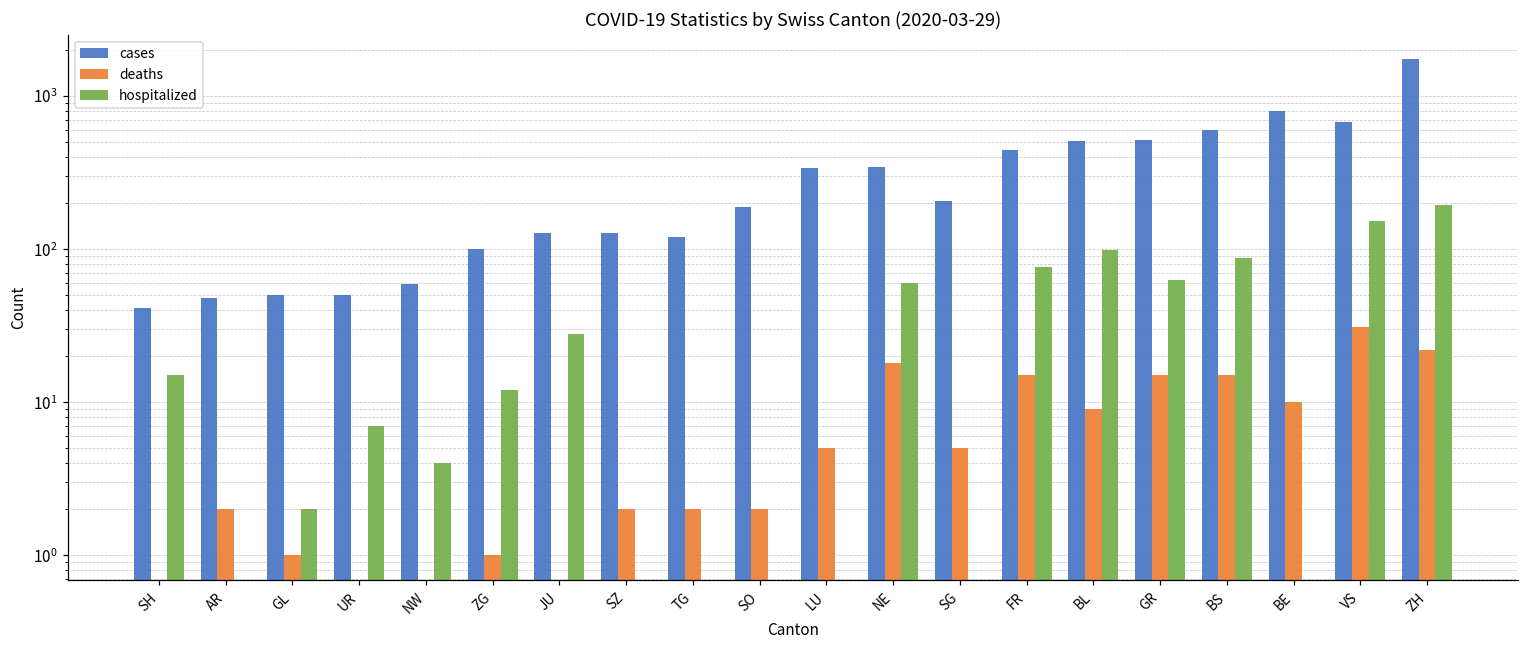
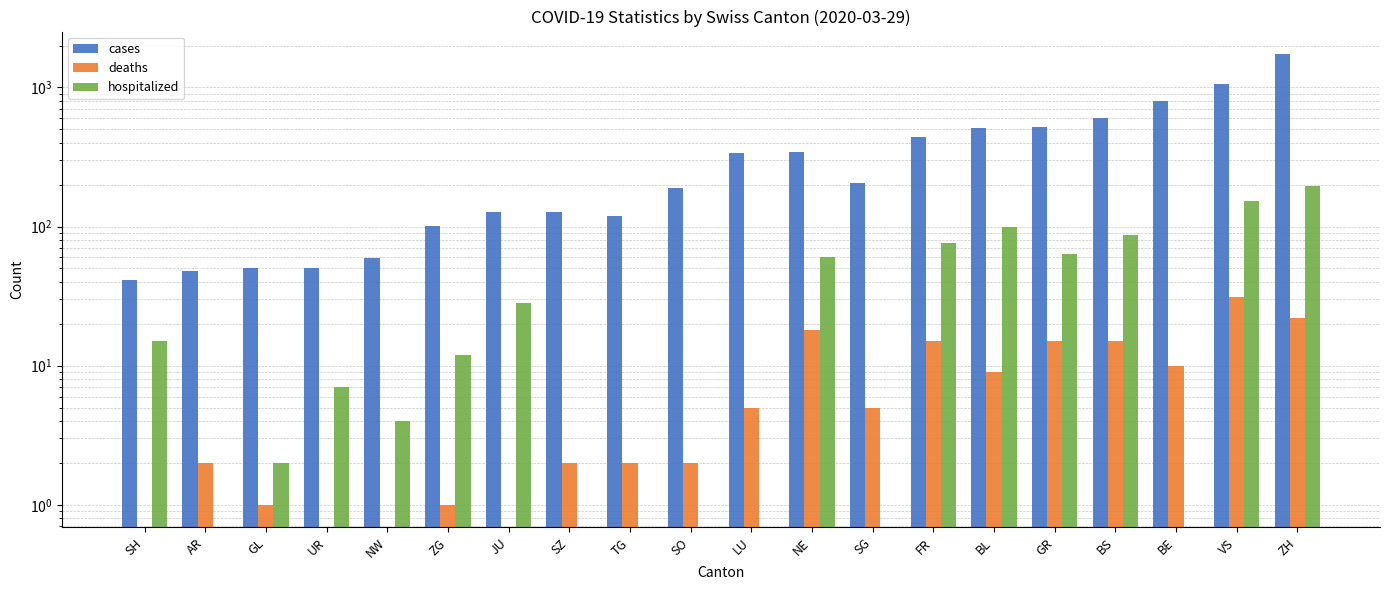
cases, VS: 700 -> 1100
